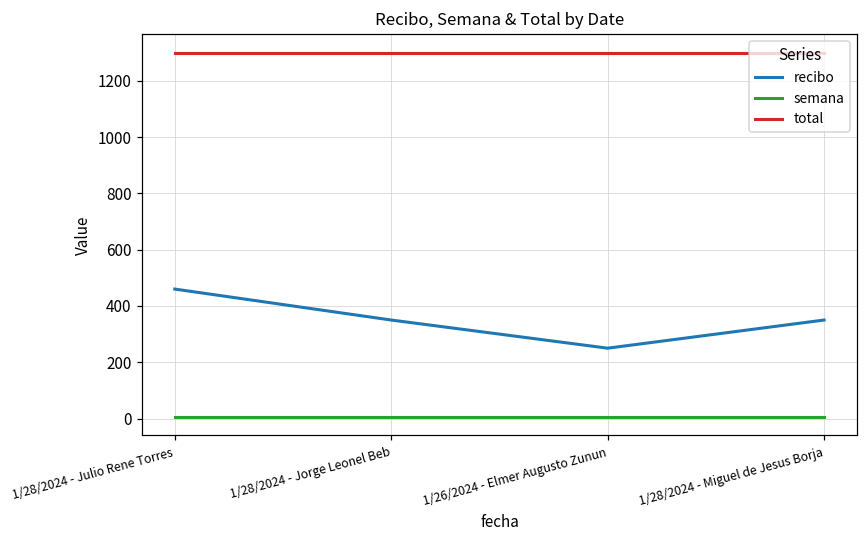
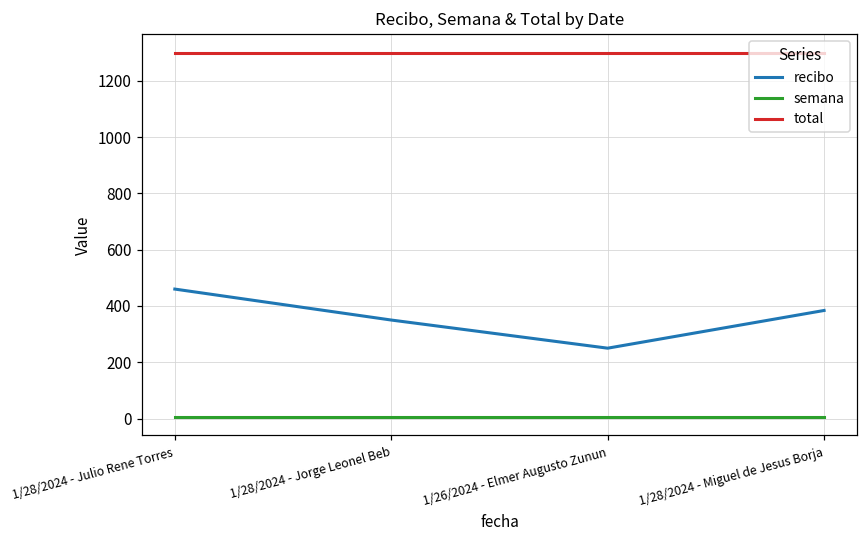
recibo, 1/28/2024 - Miguel de Jesus Borja: 350 -> 380
